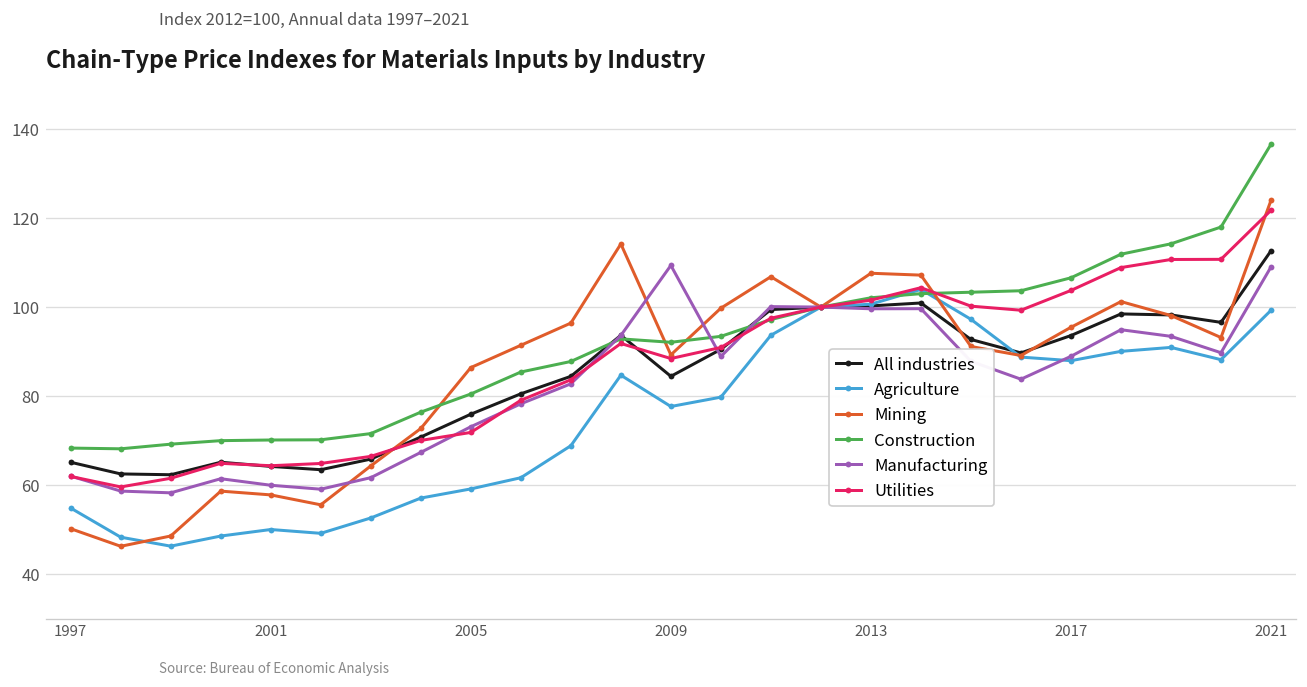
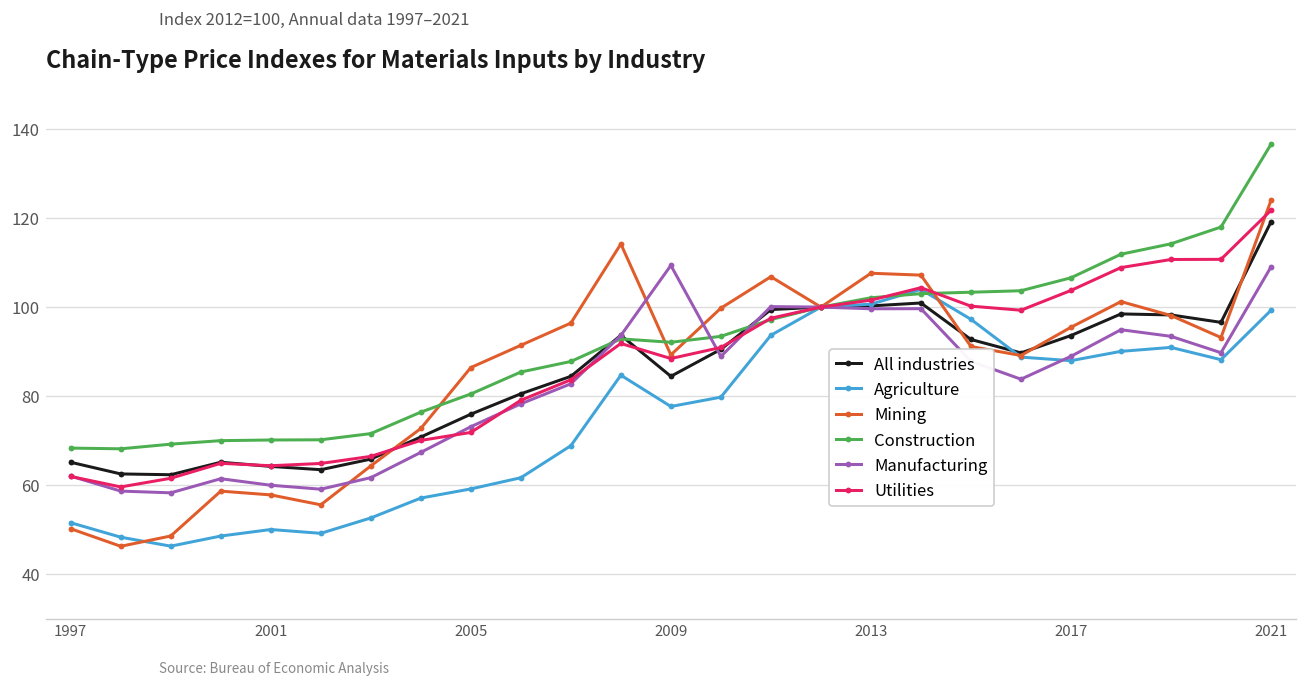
Agriculture, 1997: 55 -> 52
All industries, 2021: 113 -> 119
